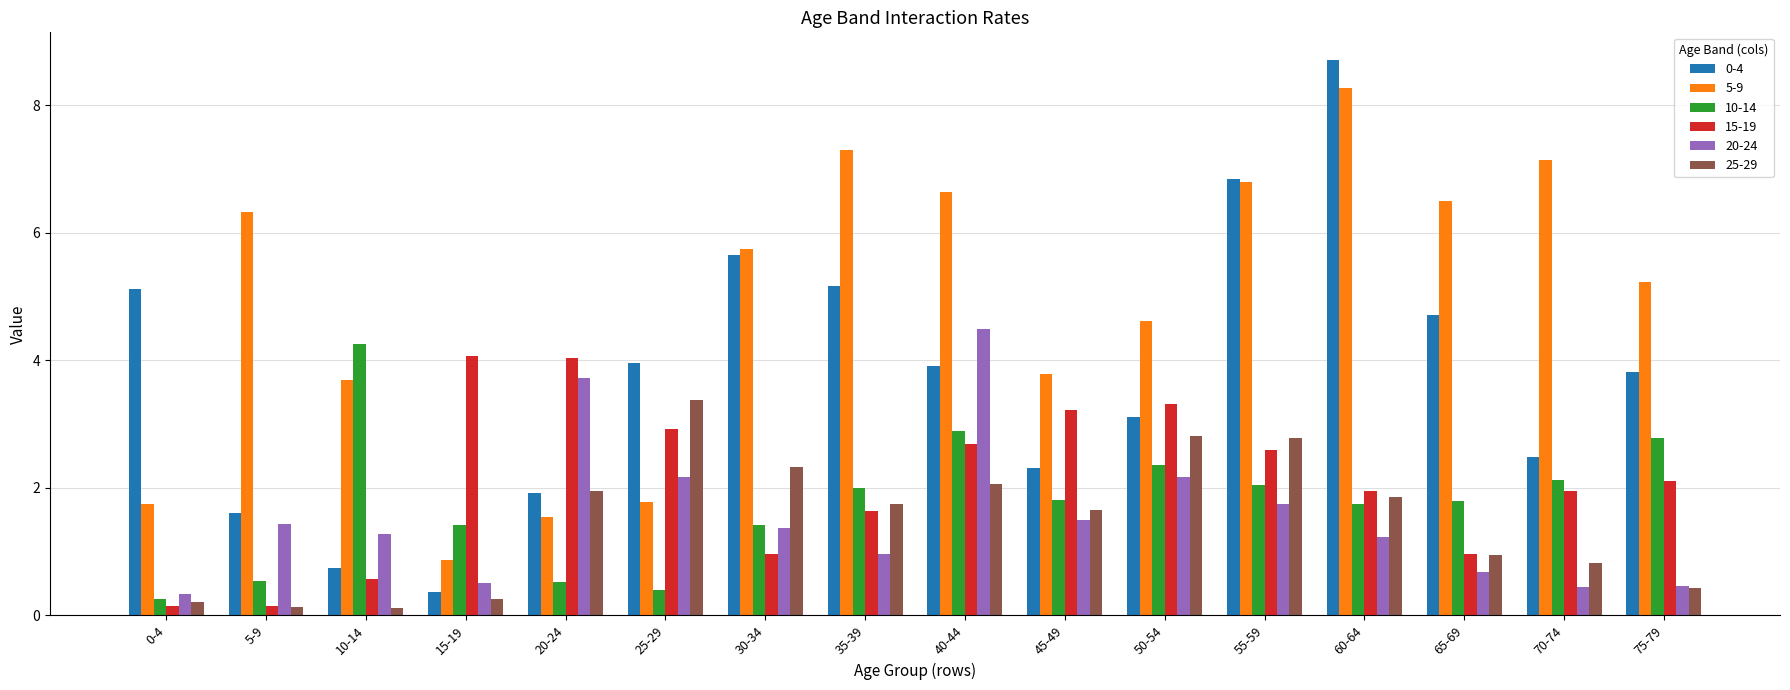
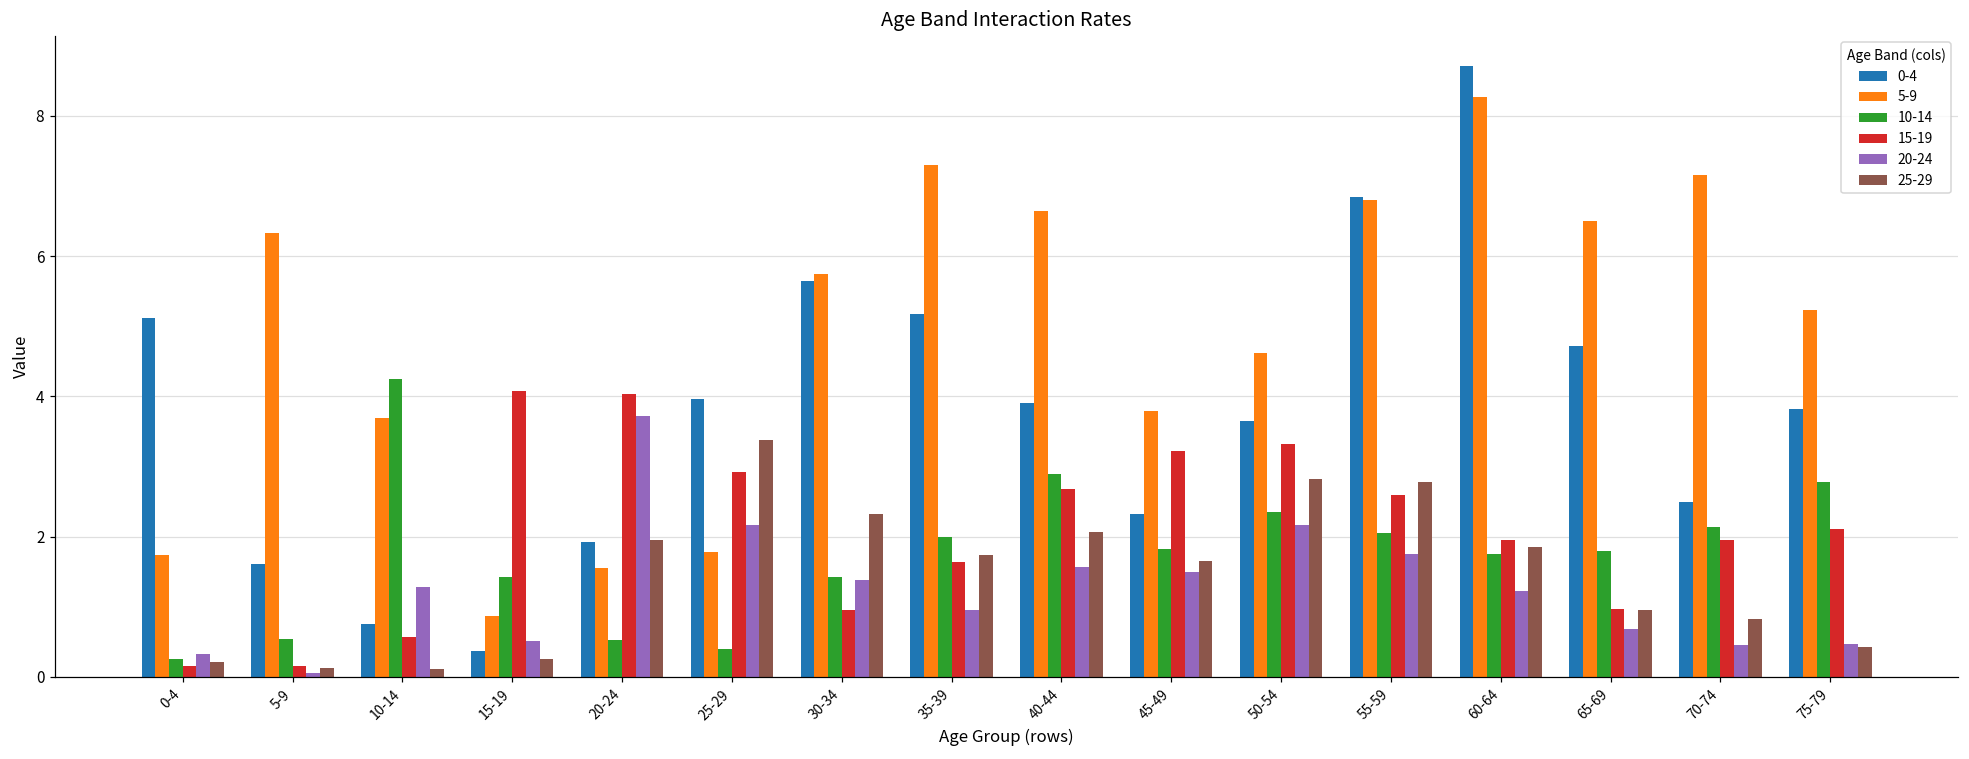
20-24, 5-9: 1.4 -> 0.1
20-24, 40-44: 4.5 -> 1.6
0-4, 50-54: 3.1 -> 3.6
